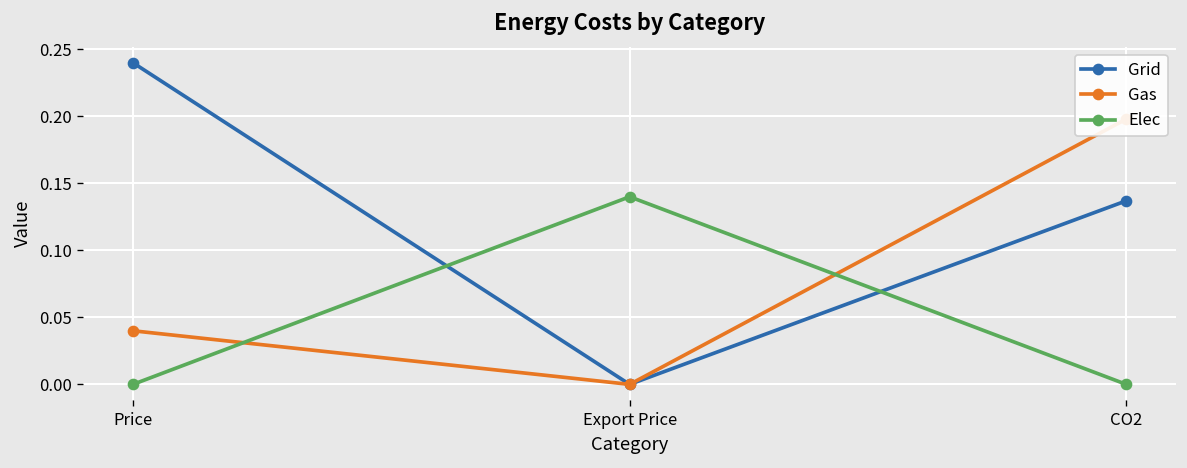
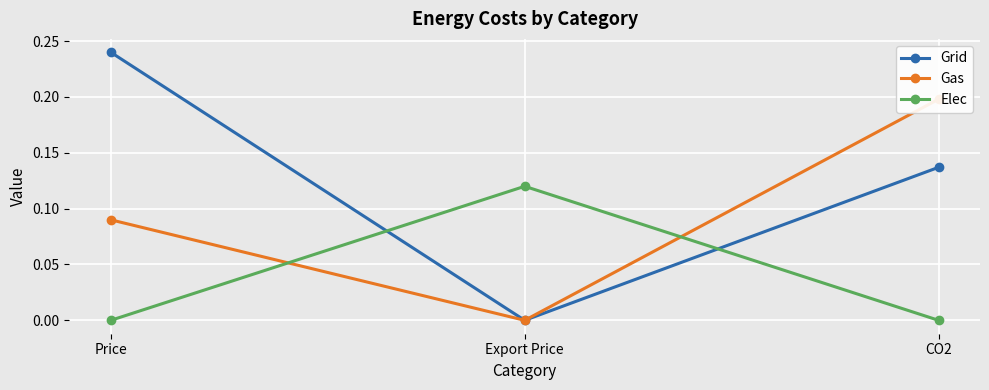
Gas, Price: 0.04 -> 0.09
Elec, Export Price: 0.14 -> 0.12
